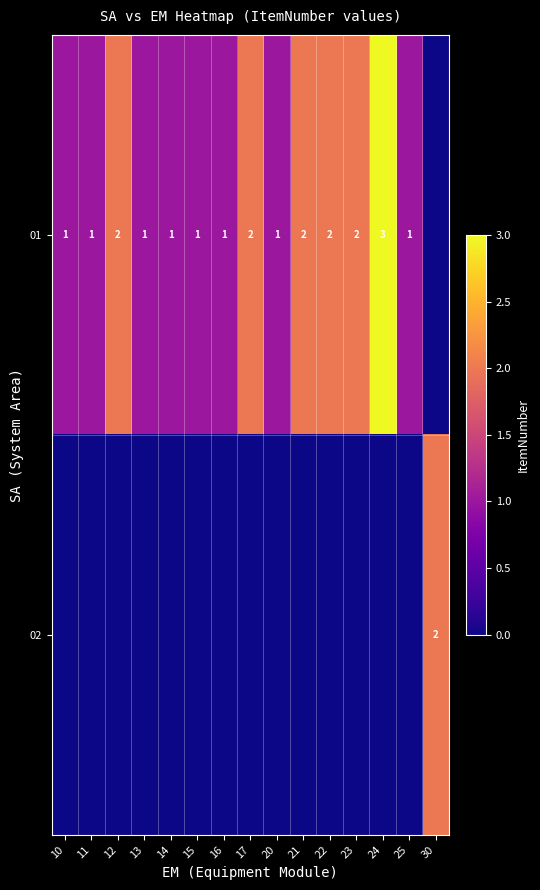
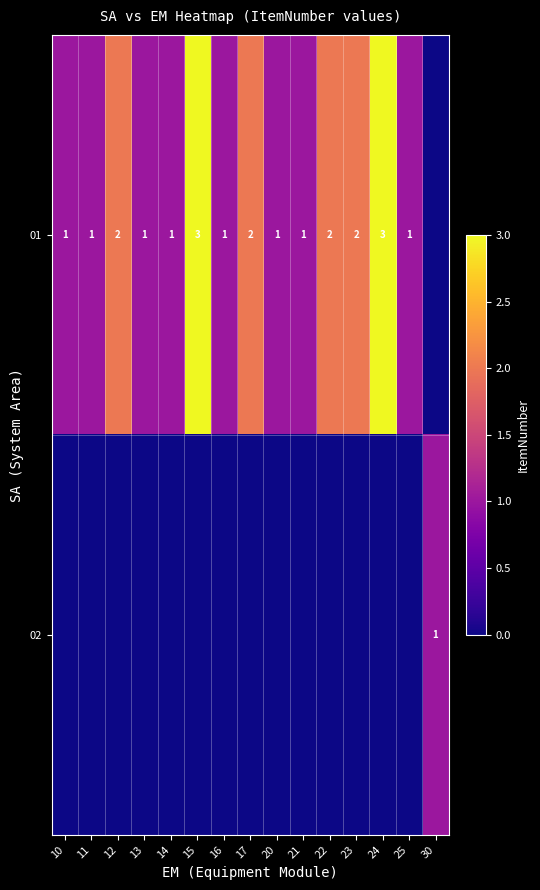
01, 15: 1 -> 3
01, 21: 2 -> 1
02, 30: 2 -> 1
